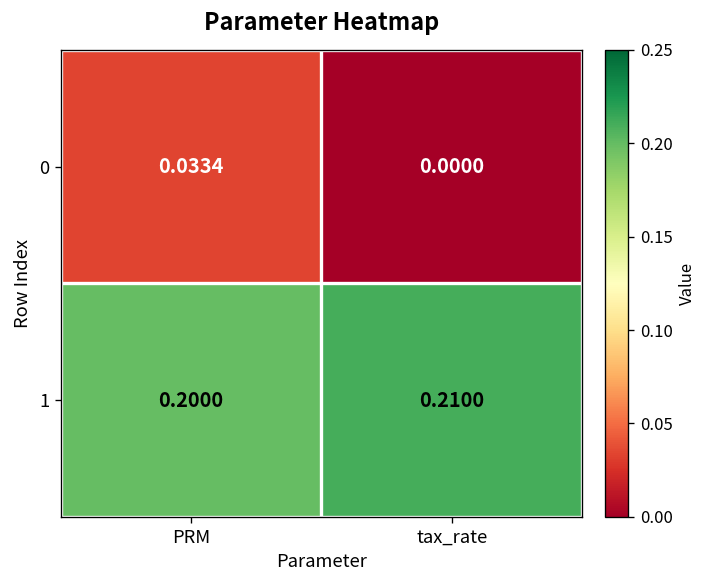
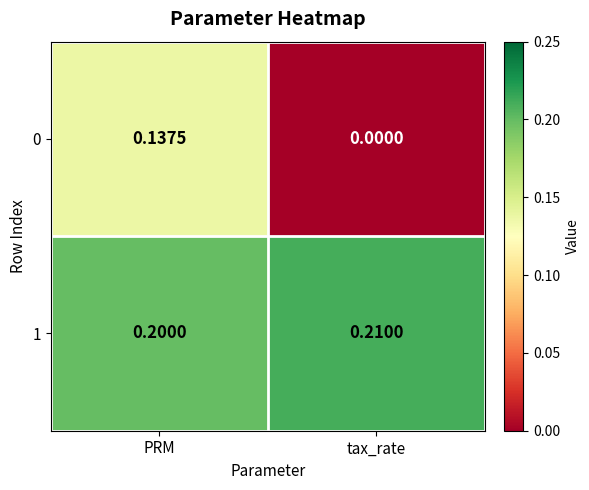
0, PRM: 0.0334 -> 0.1375
